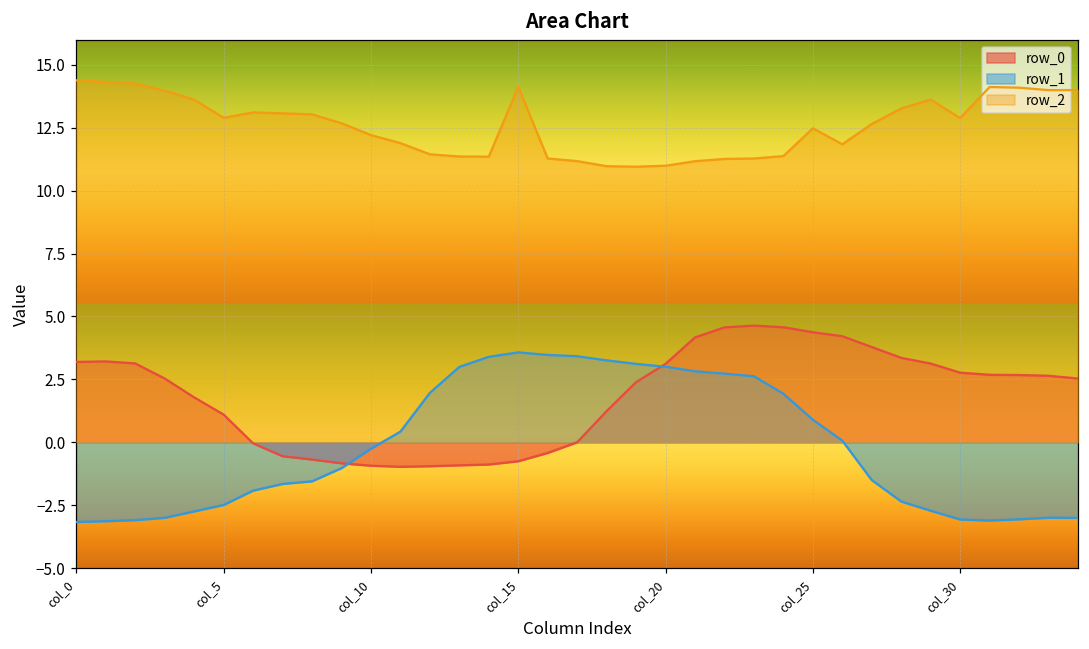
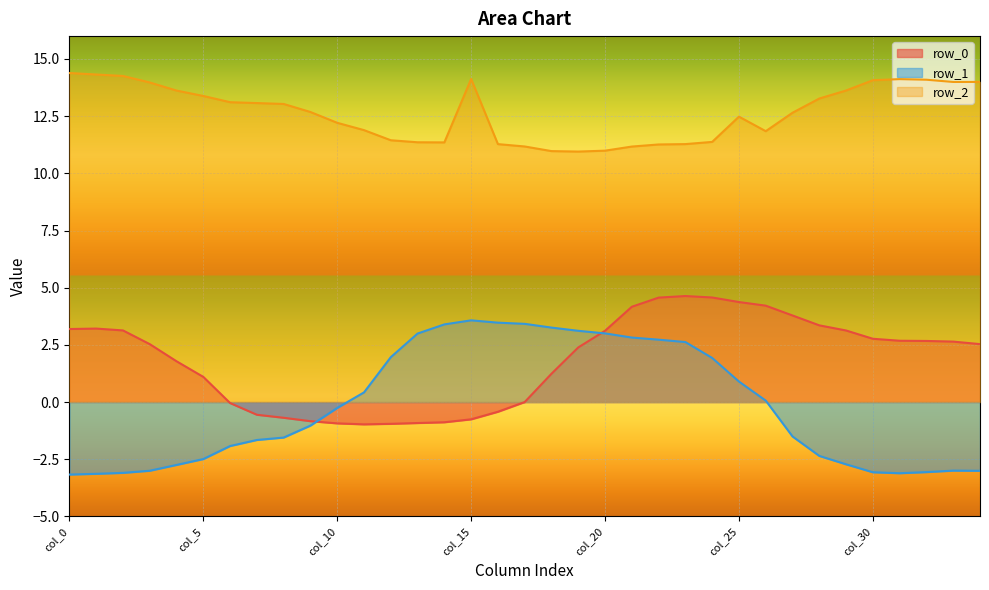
row_2, col_5: 12.9 -> 13.4
row_2, col_30: 12.9 -> 14.1
